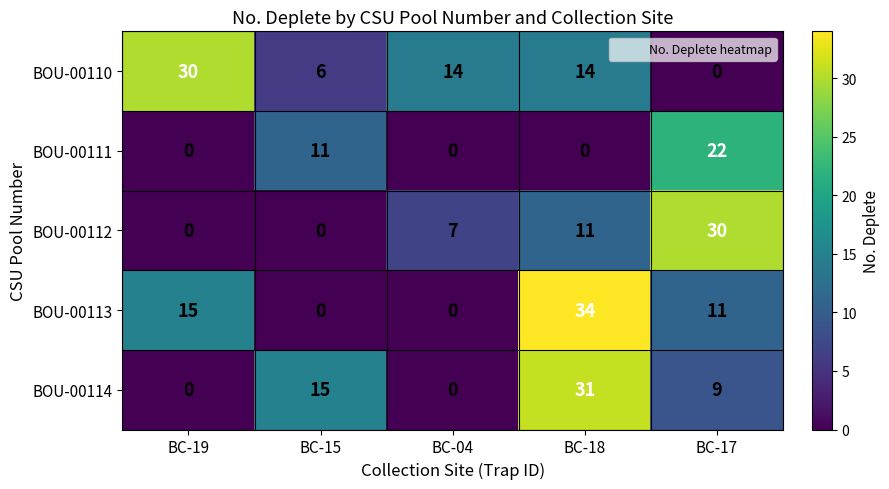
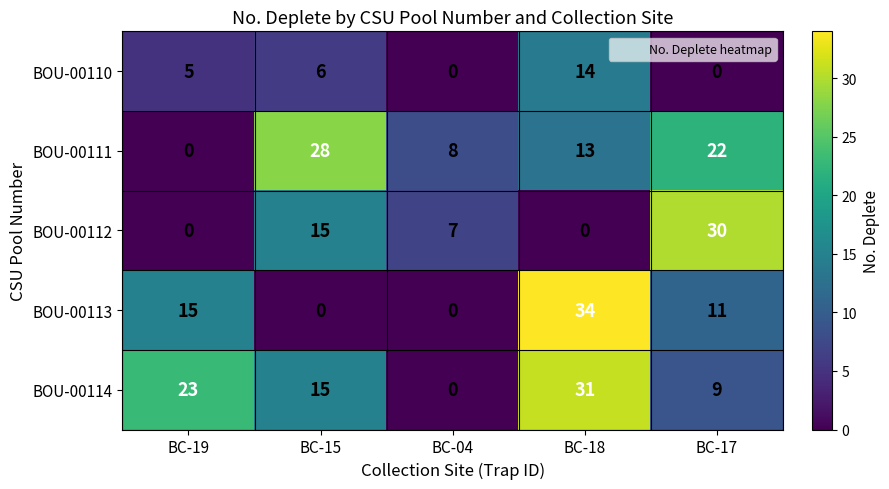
BOU-00110, BC-19: 30 -> 5
BOU-00110, BC-04: 14 -> 0
BOU-00111, BC-15: 11 -> 28
BOU-00111, BC-04: 0 -> 8
BOU-00111, BC-18: 0 -> 13
BOU-00112, BC-15: 0 -> 15
BOU-00112, BC-18: 11 -> 0
BOU-00114, BC-19: 0 -> 23
